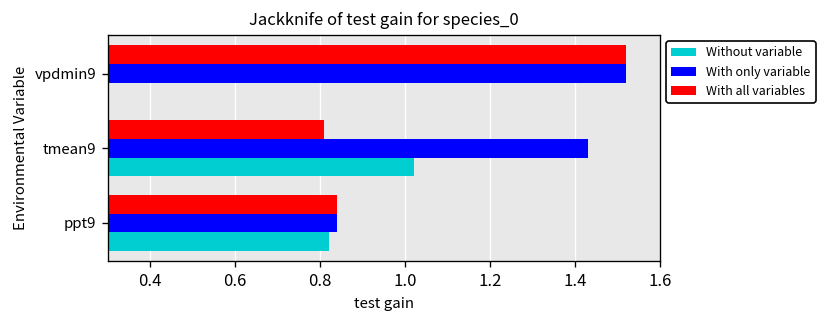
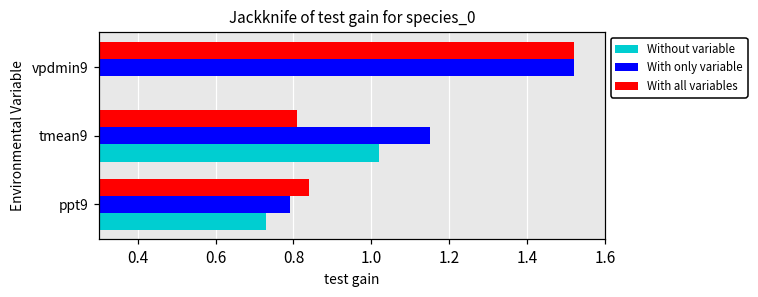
With only variable, tmean9: 1.43 -> 1.15
With only variable, ppt9: 0.84 -> 0.79
Without variable, ppt9: 0.82 -> 0.73
